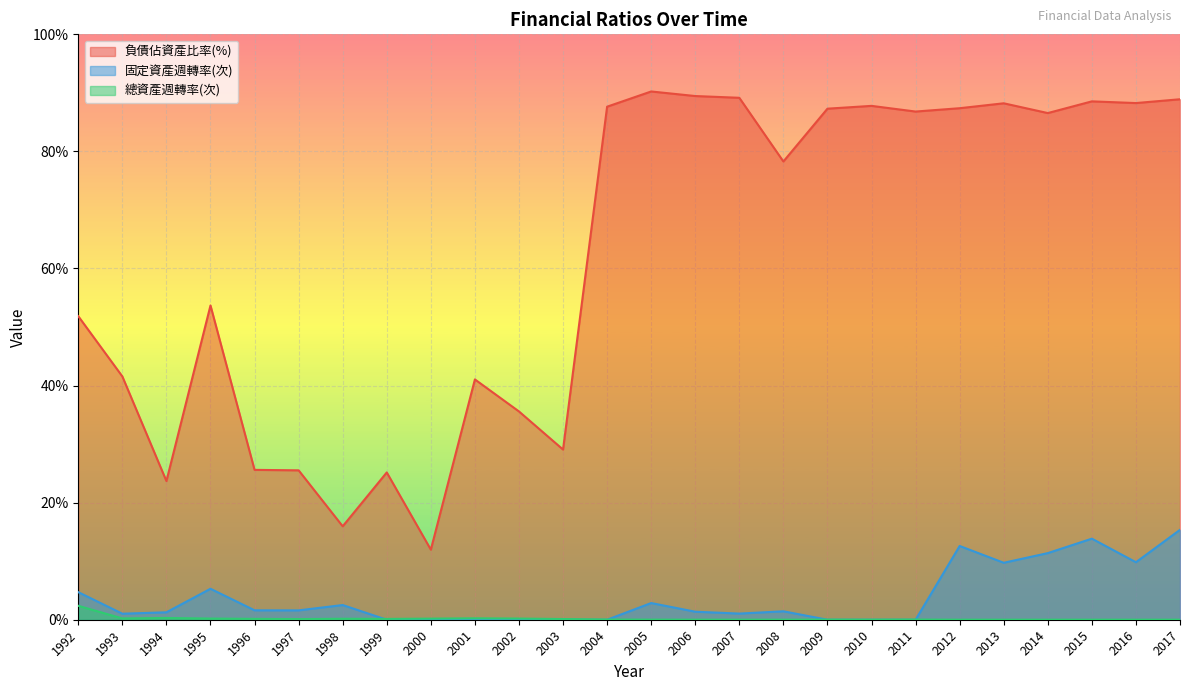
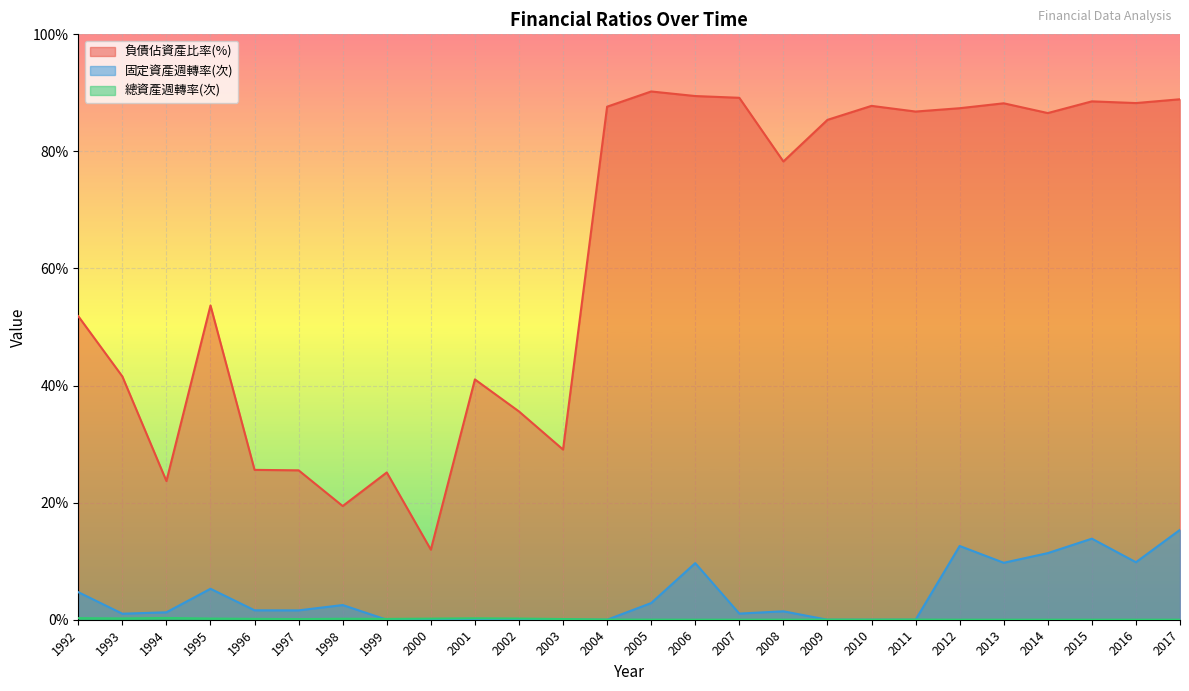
總資產週轉率(次), 1992: 2% -> 0%
負債佔資產比率(%), 1998: 16% -> 19%
固定資產週轉率(次), 2006: 1% -> 10%
負債佔資產比率(%), 2009: 87% -> 85%
